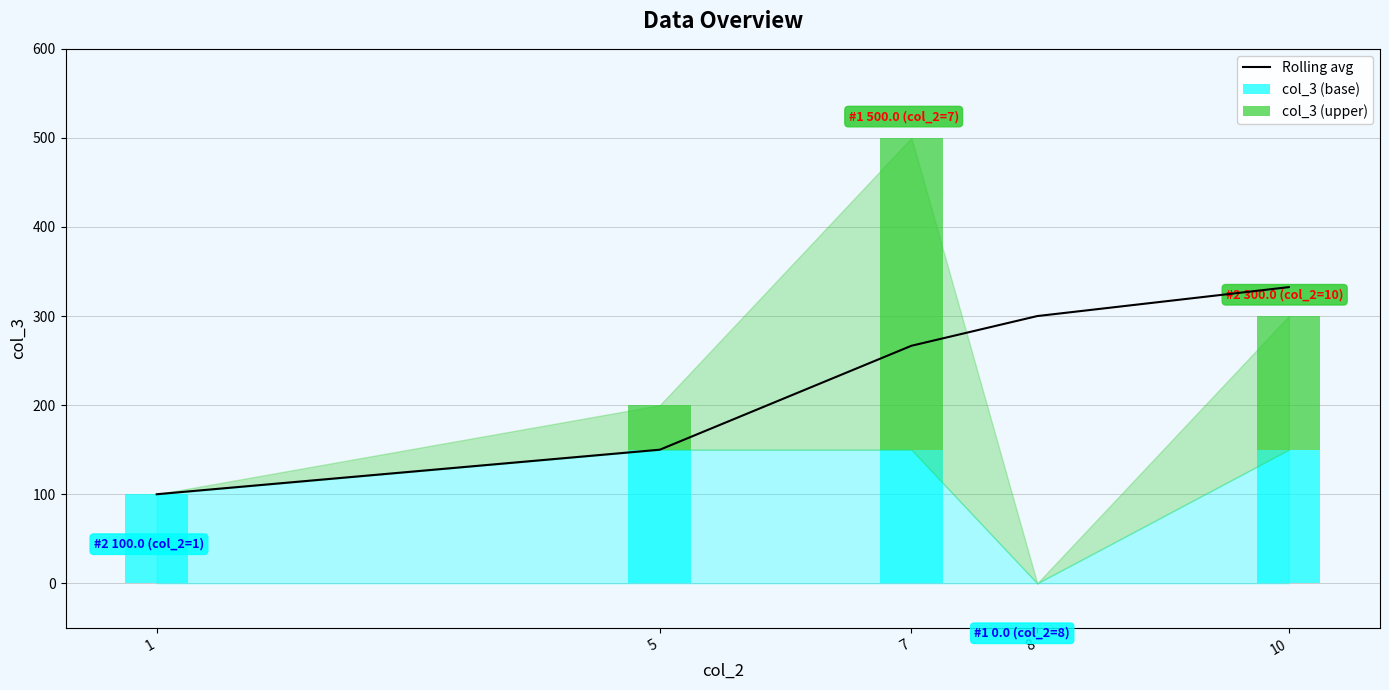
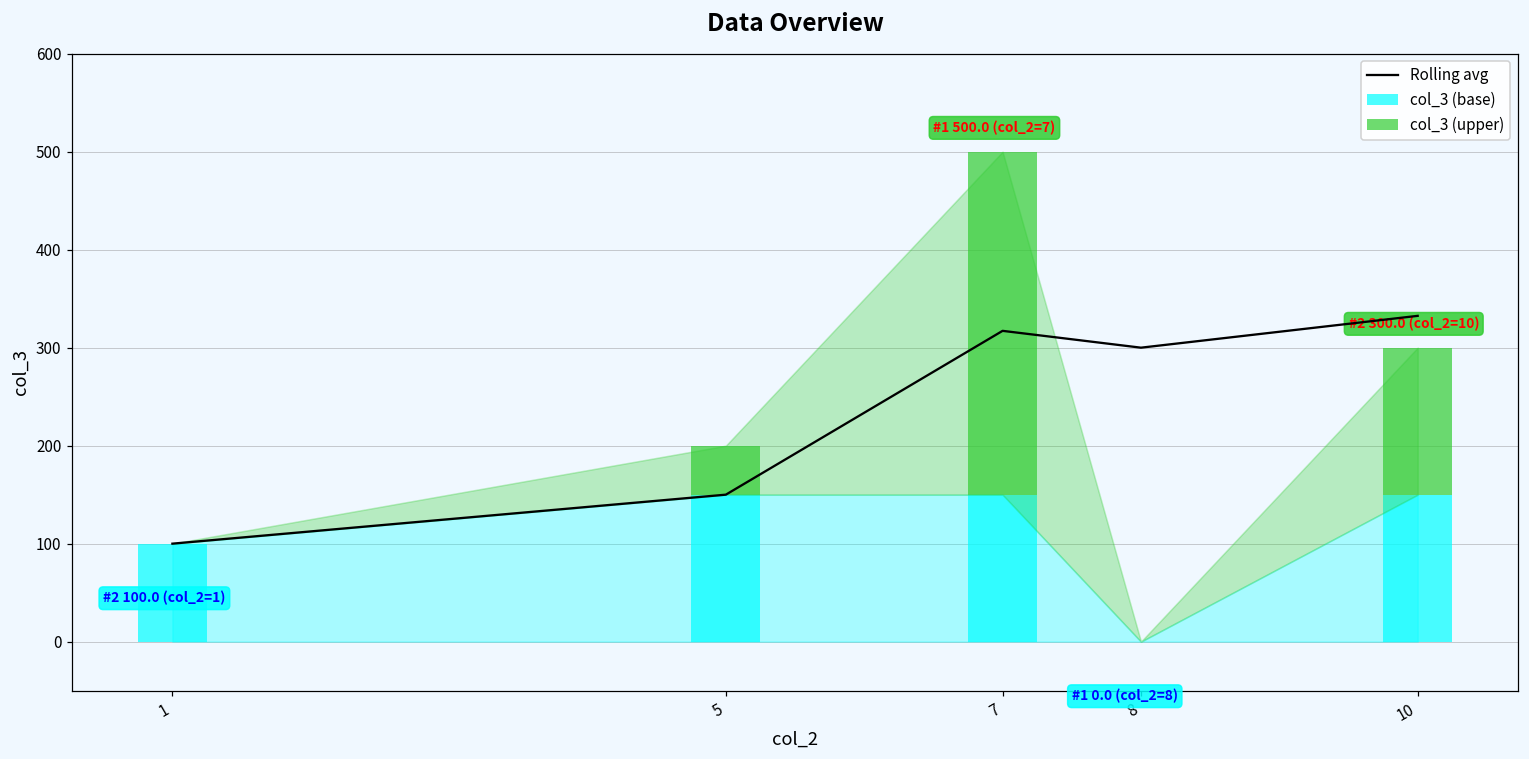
Rolling avg, 7: 270 -> 320
